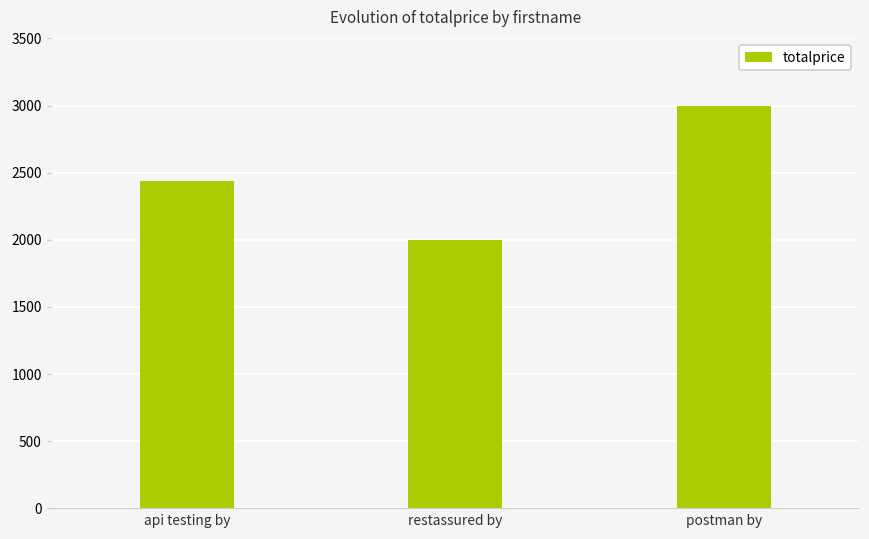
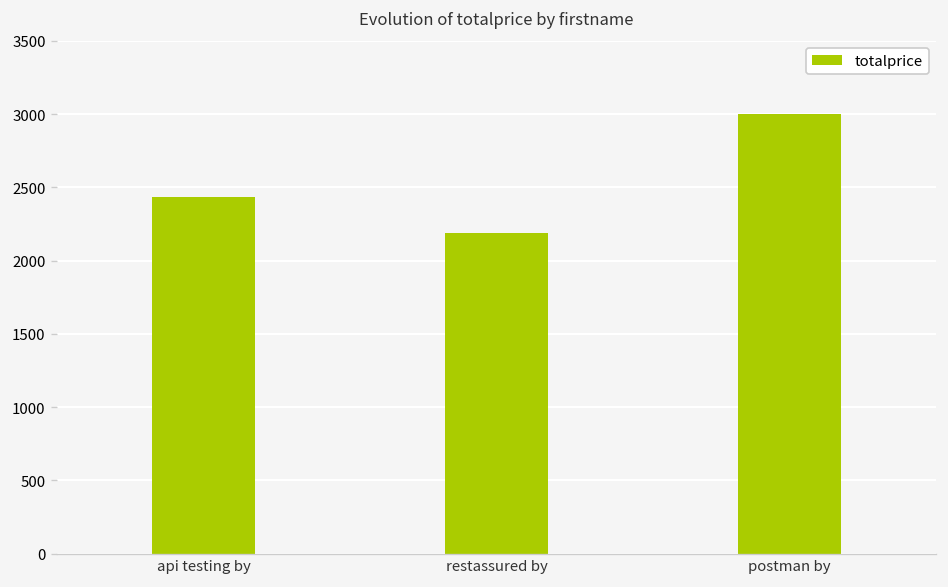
restassured by: 2000 -> 2190
